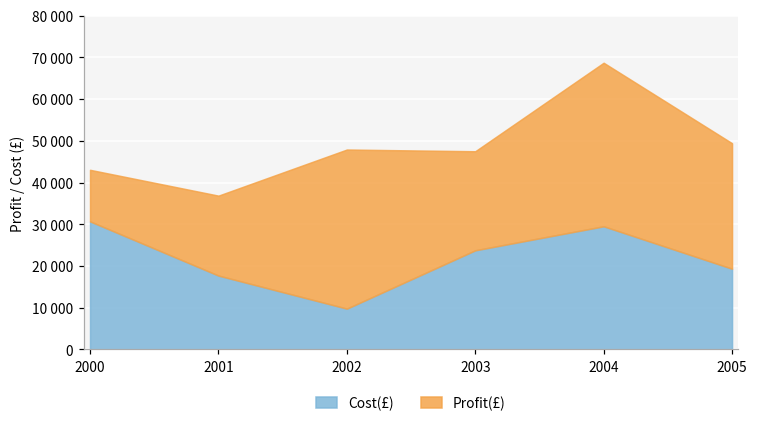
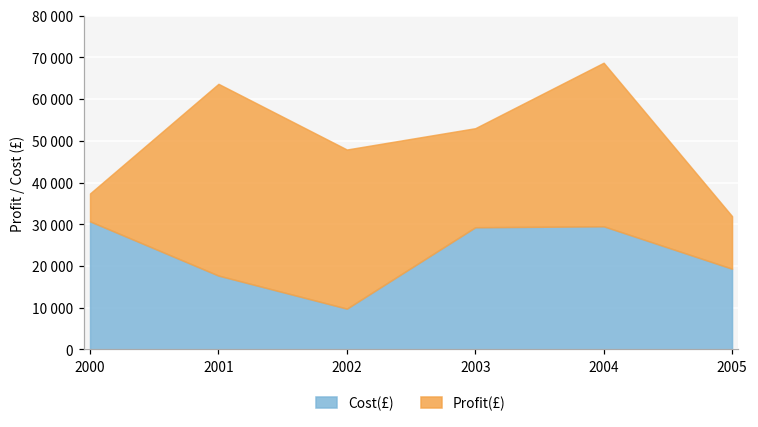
Profit(£), 2000: 12000 -> 7000
Profit(£), 2001: 19000 -> 46000
Cost(£), 2003: 24000 -> 29000
Profit(£), 2005: 30000 -> 13000
